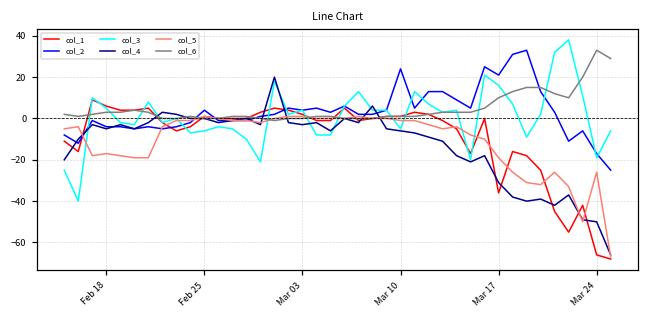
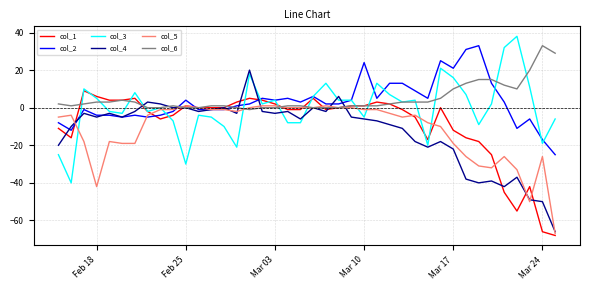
col_5, Feb 18: -17 -> -42
col_3, Feb 25: -6 -> -30
col_1, Mar 17: -36 -> -12
col_4, Mar 17: -31 -> -22
